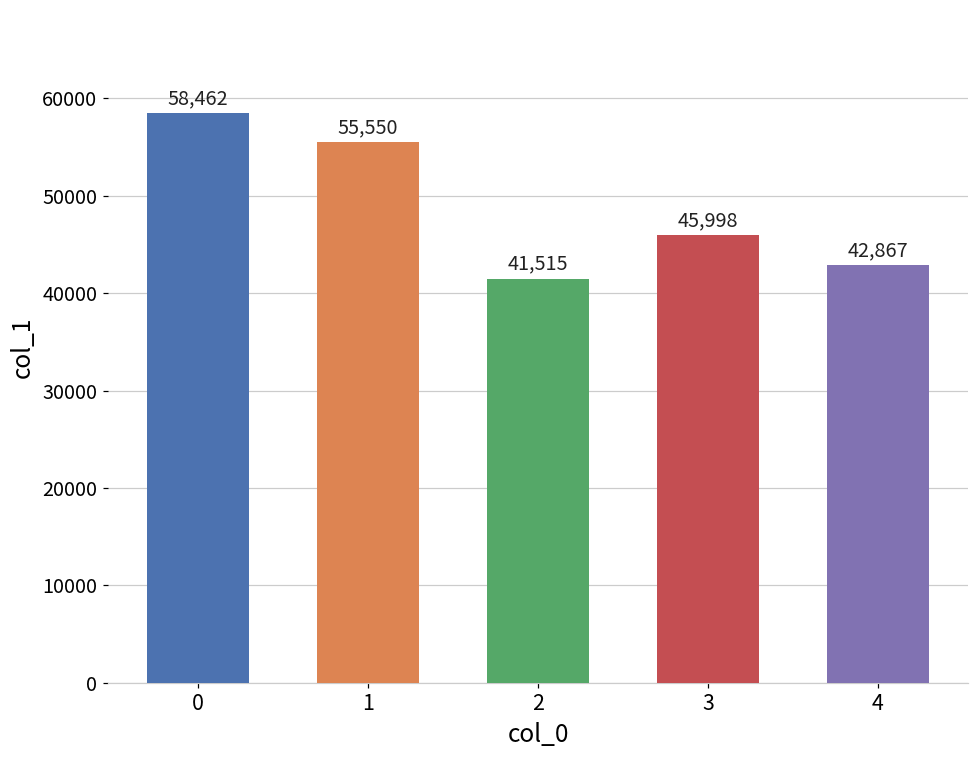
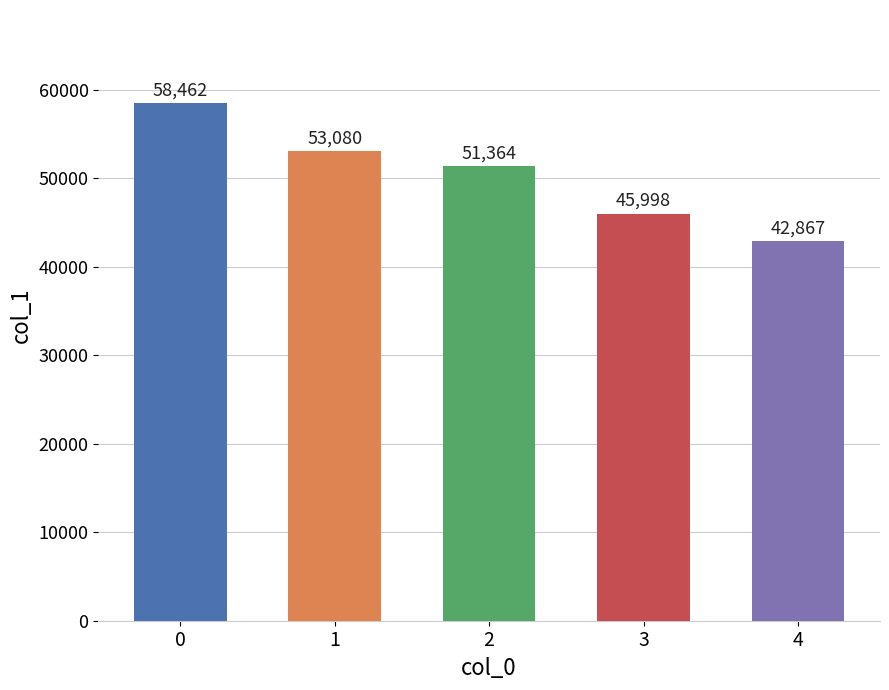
1: 55,550 -> 53,080
2: 41,515 -> 51,364
